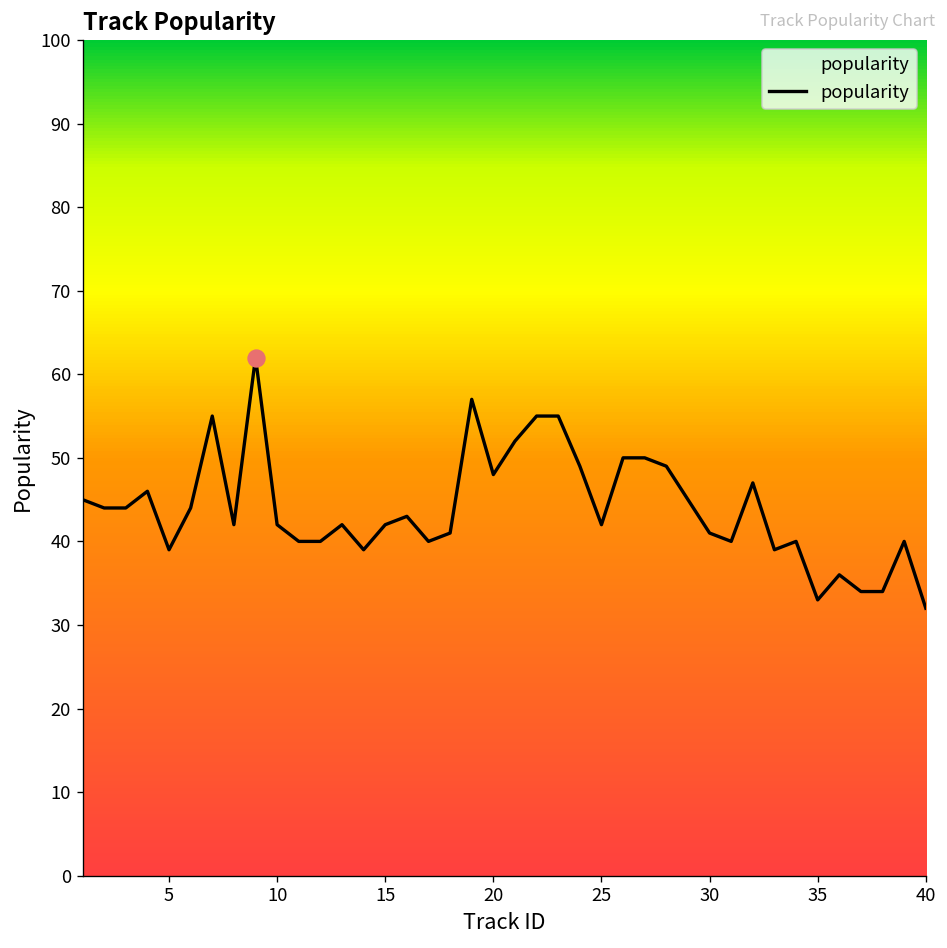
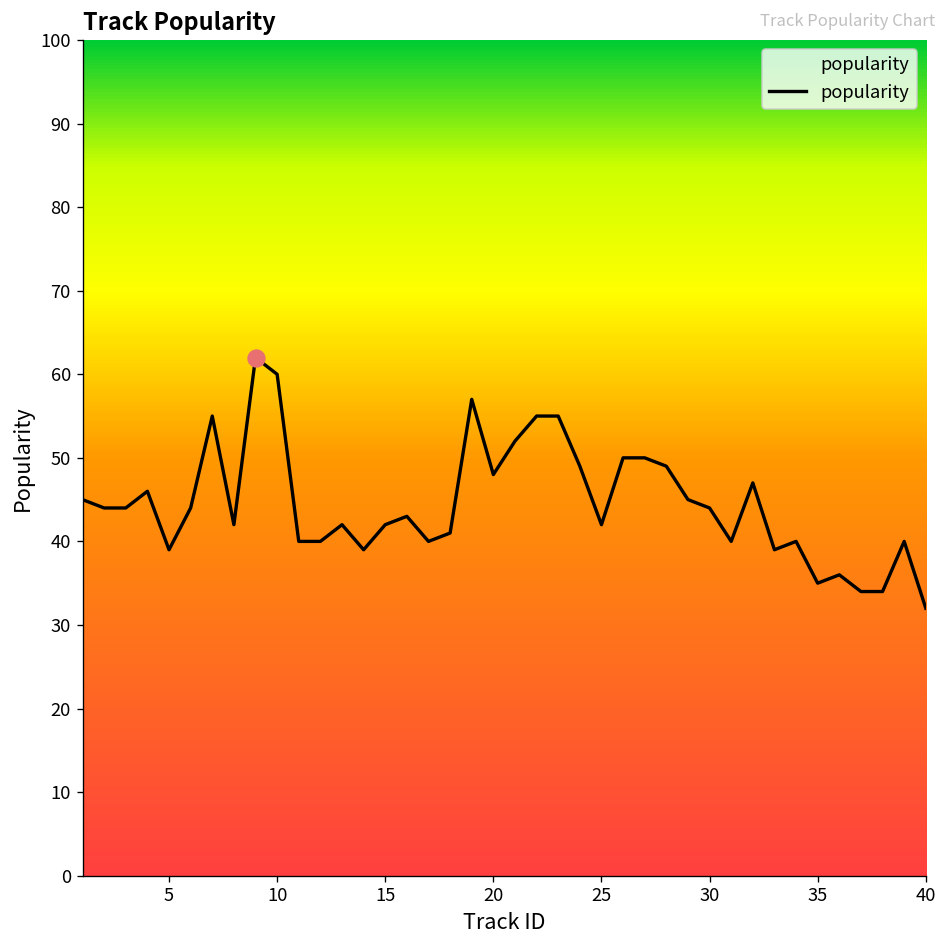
popularity, 10: 42 -> 60
popularity, 30: 41 -> 44
popularity, 35: 33 -> 35
